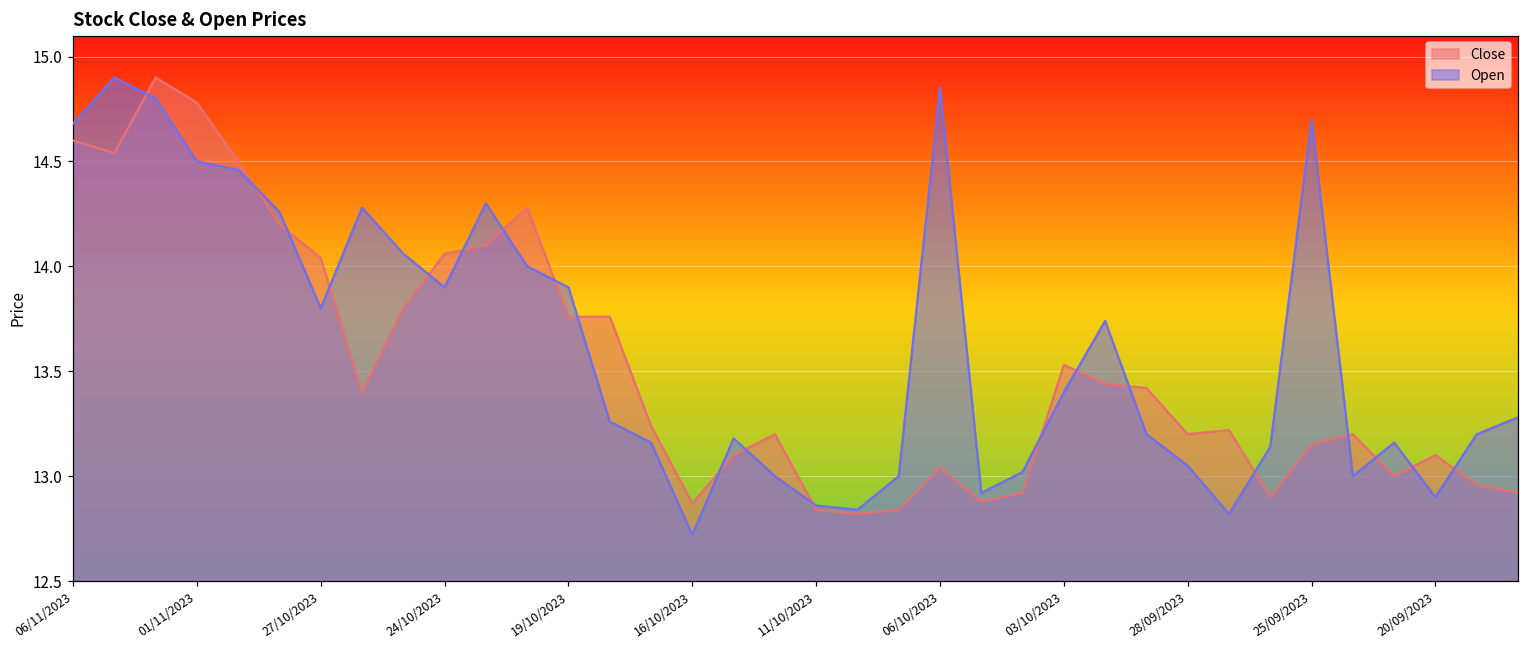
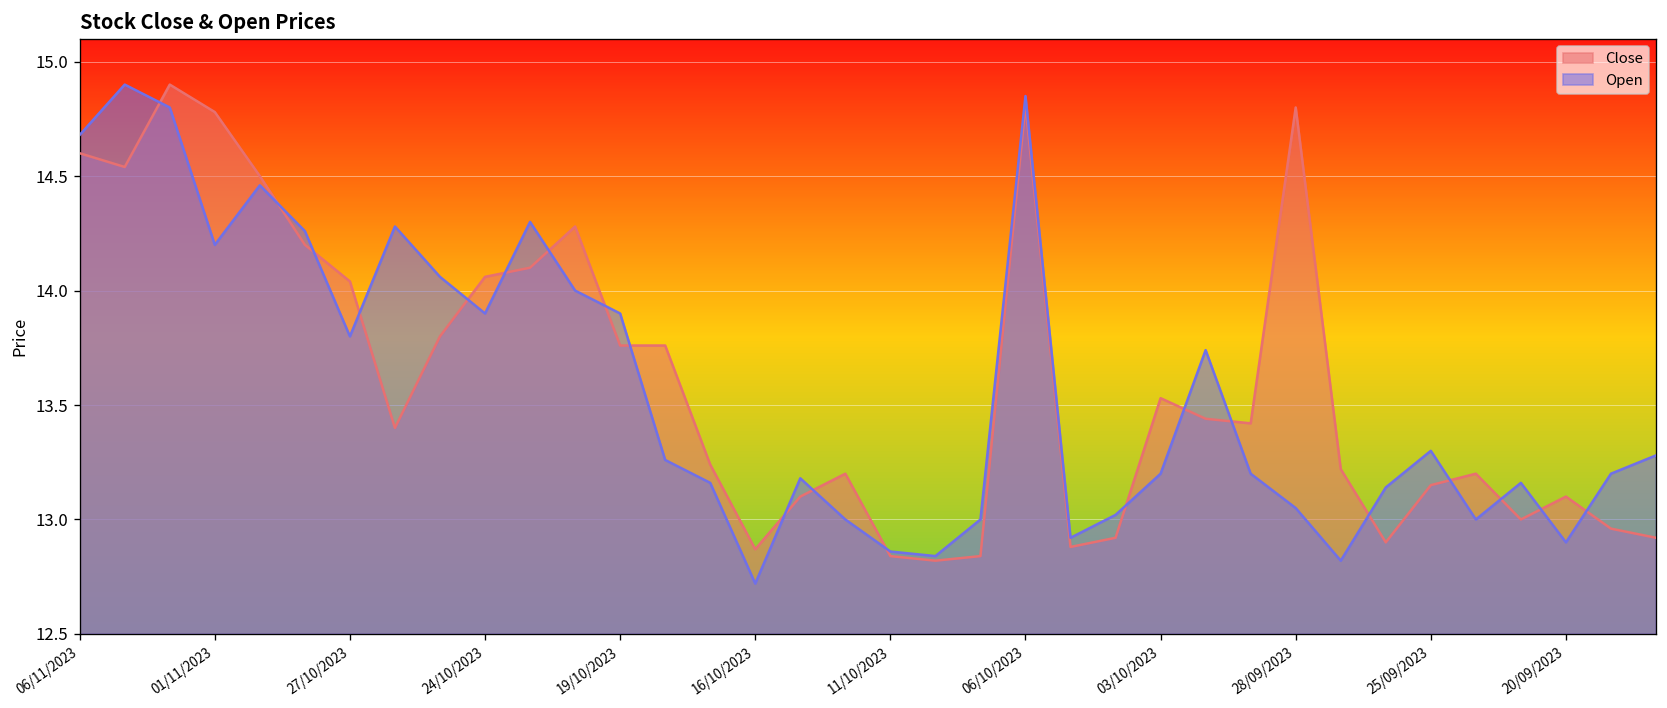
Open, 01/11/2023: 14.5 -> 14.2
Close, 06/10/2023: 13.04 -> 14.81
Open, 03/10/2023: 13.4 -> 13.2
Close, 28/09/2023: 13.2 -> 14.8
Open, 25/09/2023: 14.7 -> 13.3
